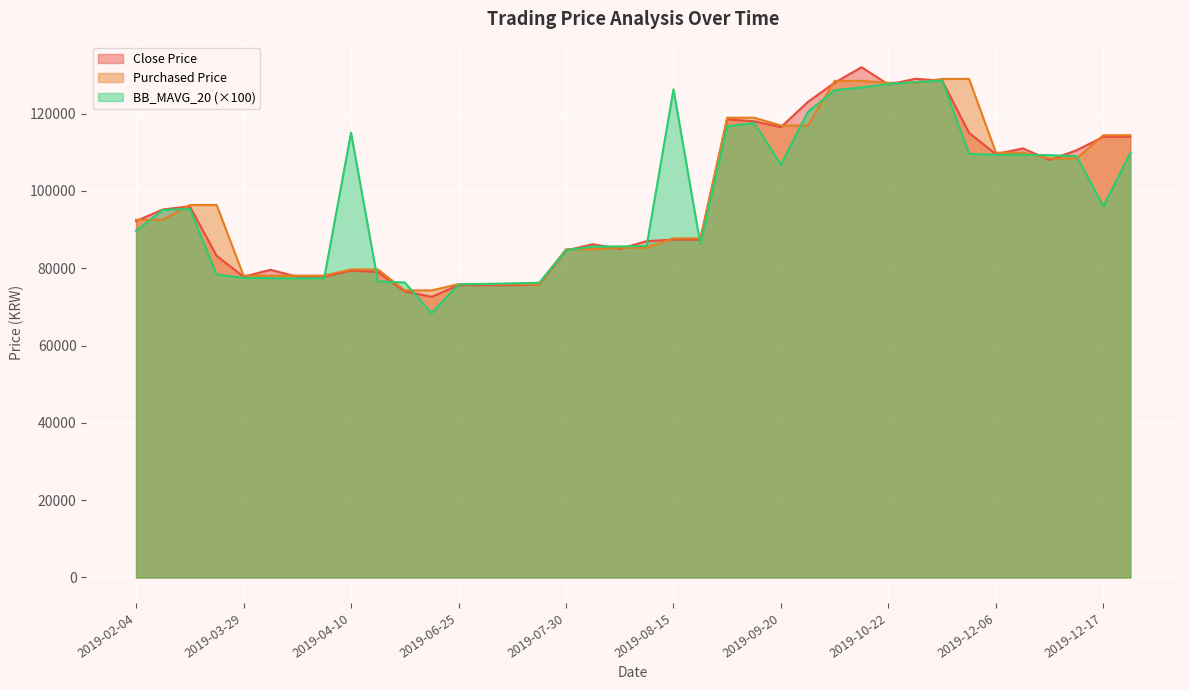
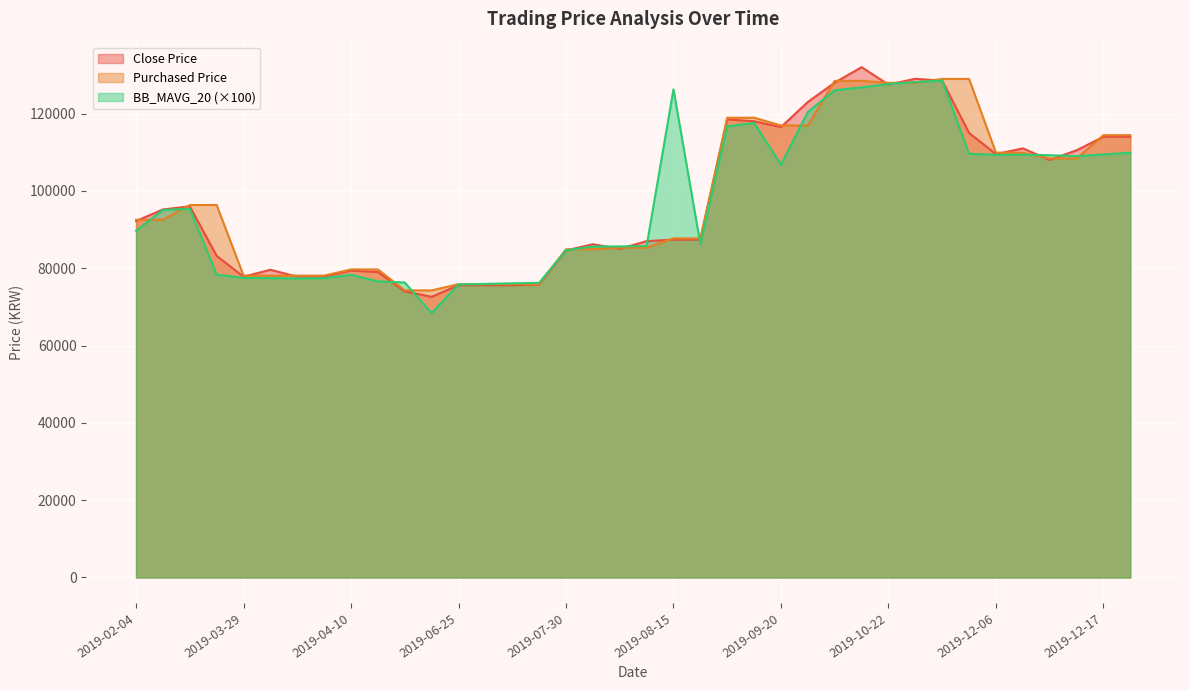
BB_MAVG_20 (×100), 2019-04-10: 115000 -> 78000
BB_MAVG_20 (×100), 2019-12-17: 96000 -> 109000
